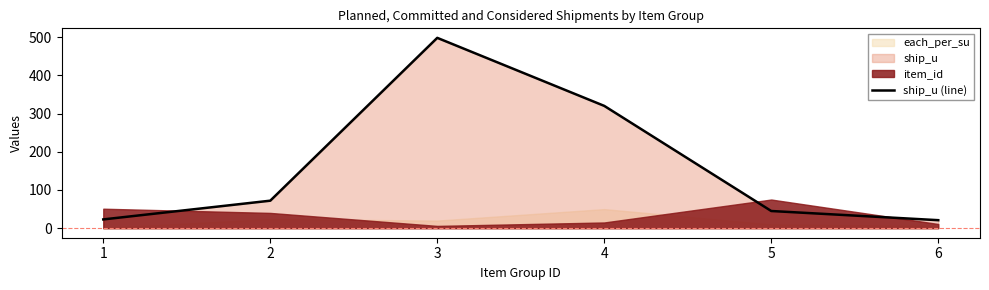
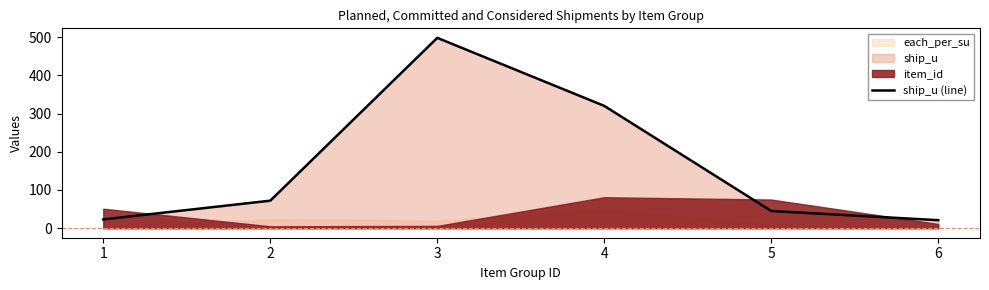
item_id, 2: 40 -> 10
item_id, 4: 20 -> 80
